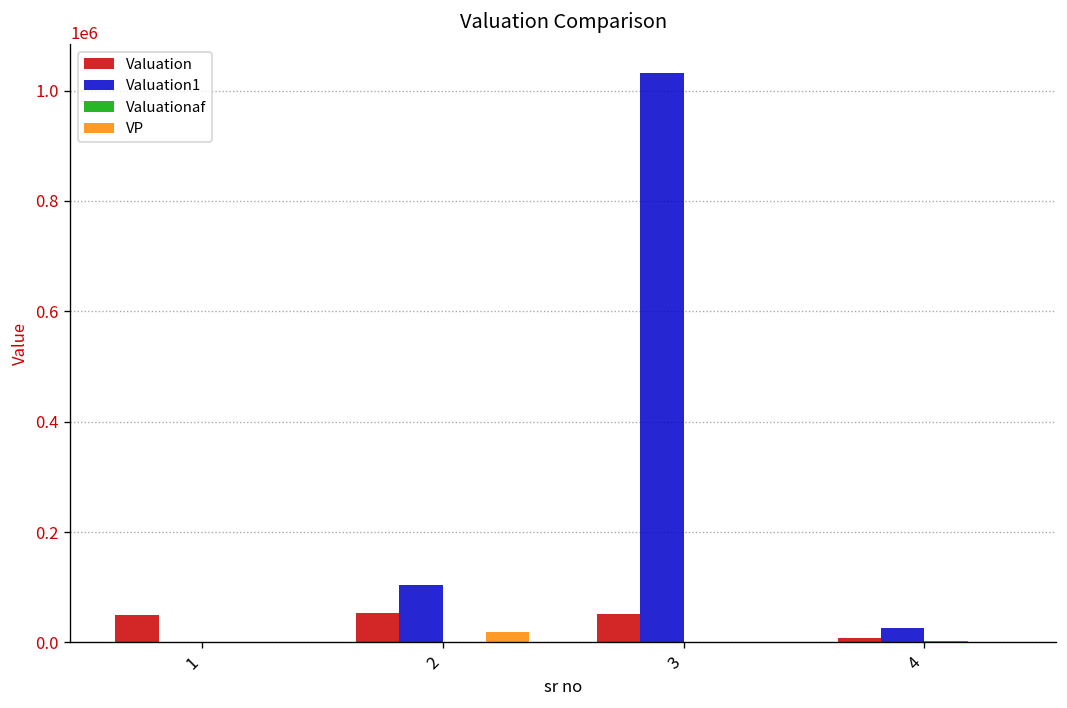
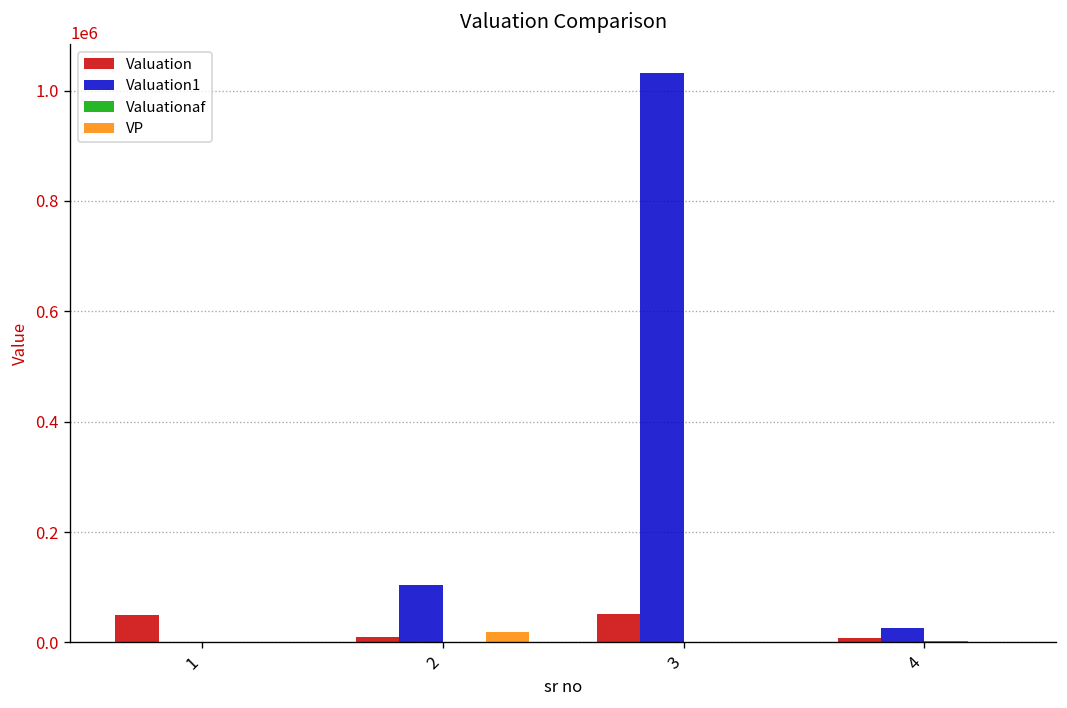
Valuation, 2: 50000 -> 10000
